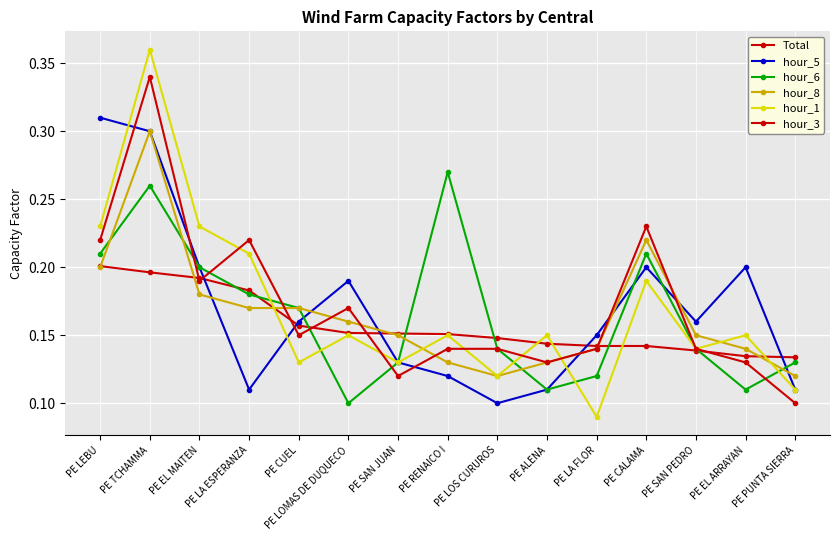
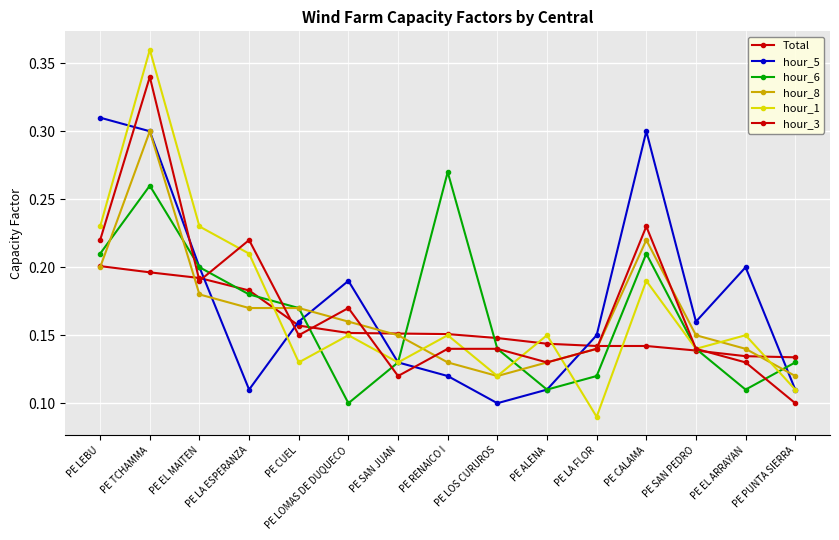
hour_5, PE CALAMA: 0.2 -> 0.3
